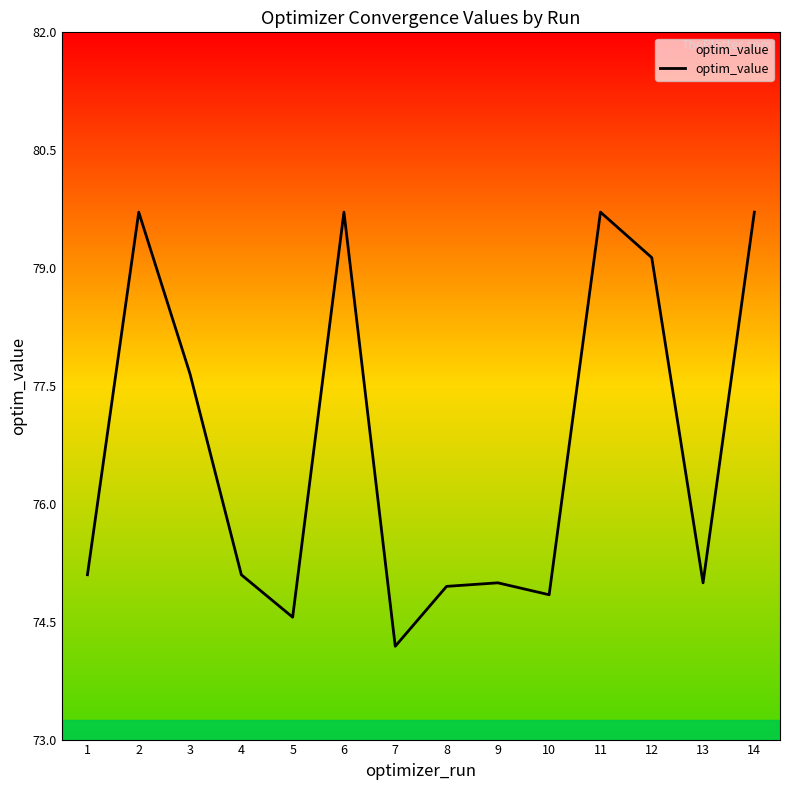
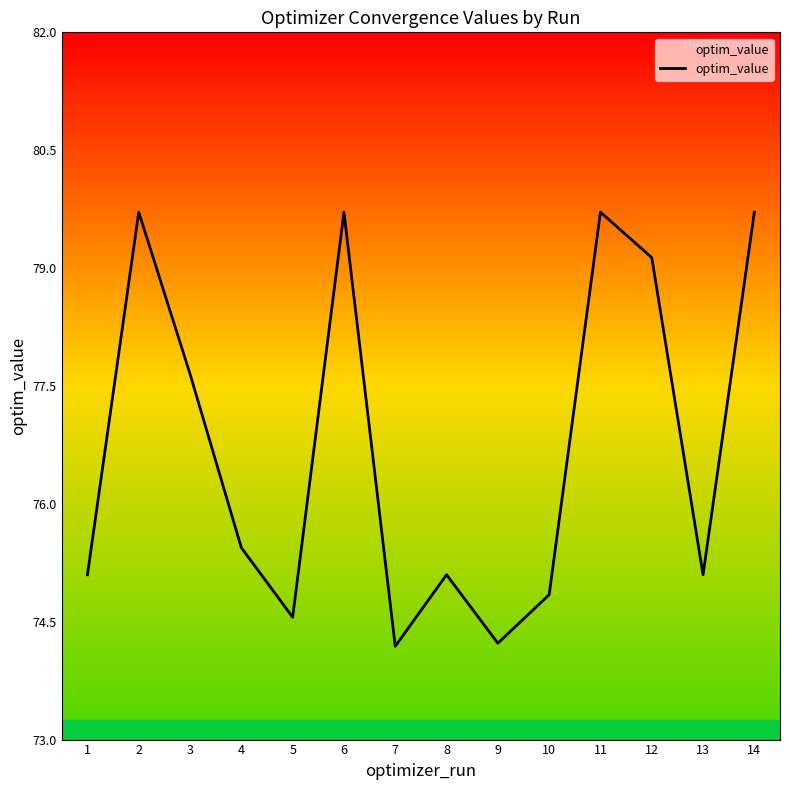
4: 75.1 -> 75.4
8: 74.9 -> 75.1
9: 75.0 -> 74.2
13: 75.0 -> 75.1
